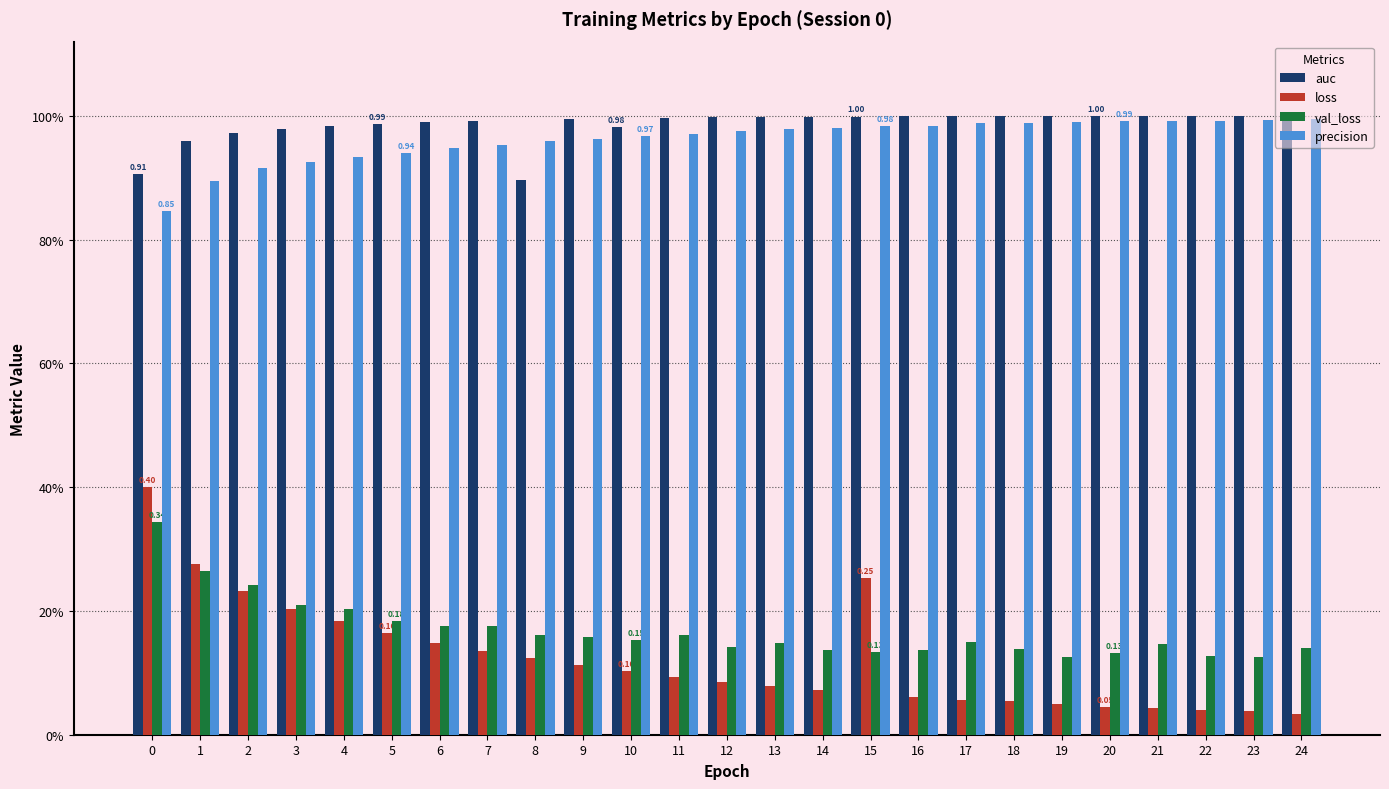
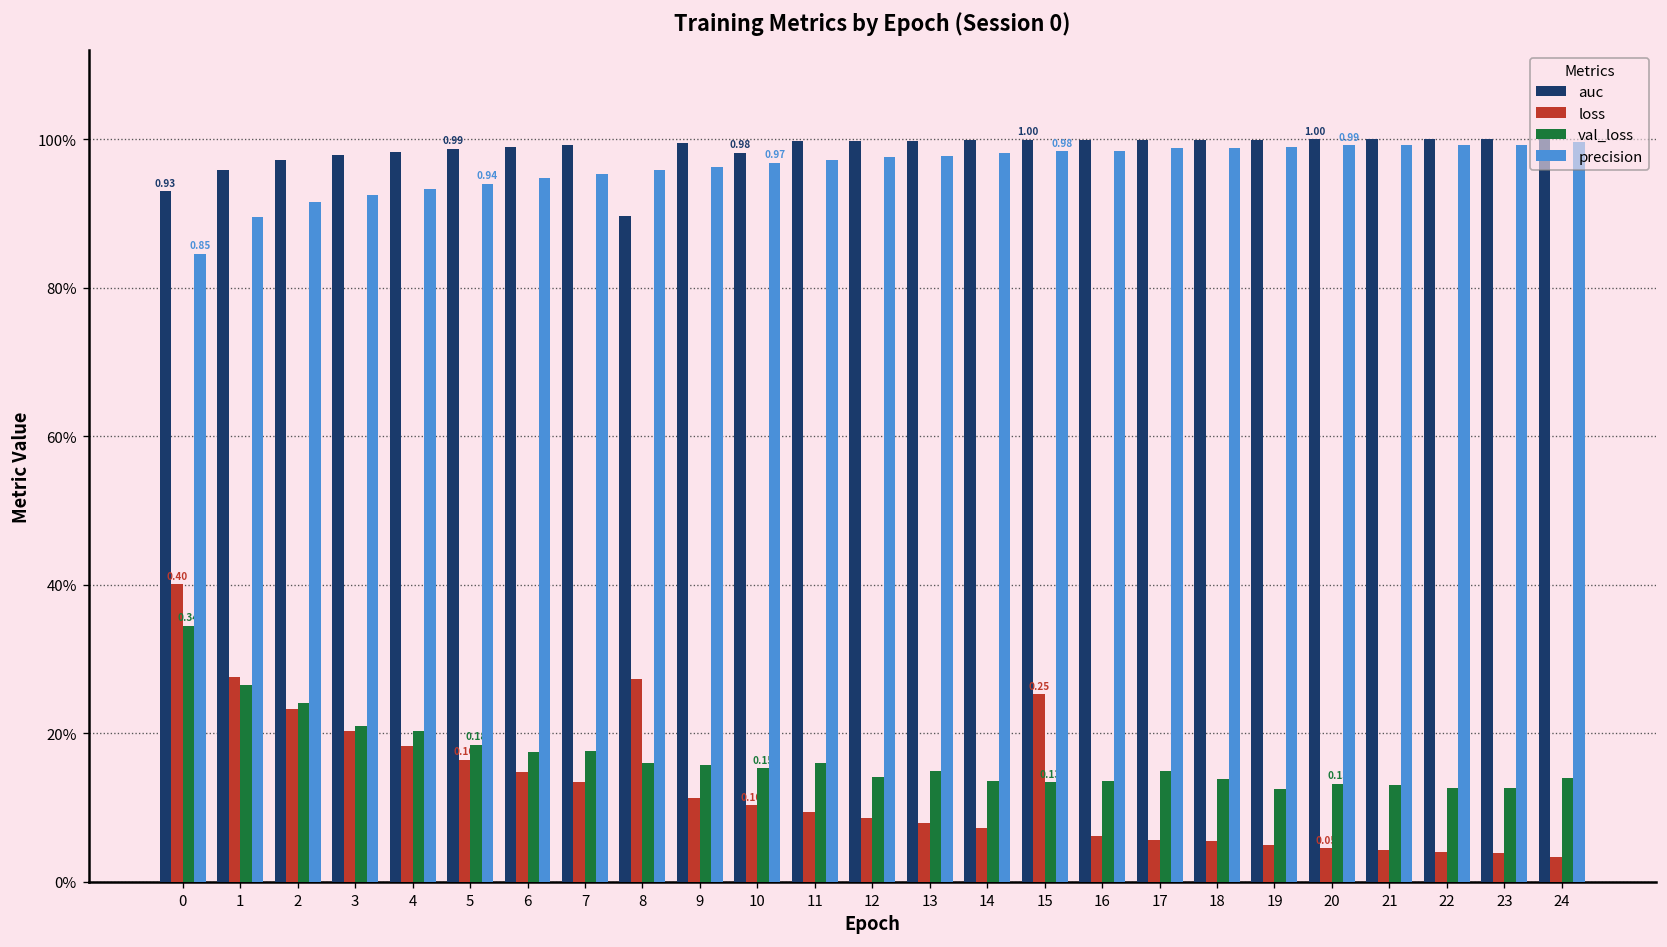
auc, 0: 0.91 -> 0.93
loss, 8: 12% -> 27%
val_loss, 21: 15% -> 13%
